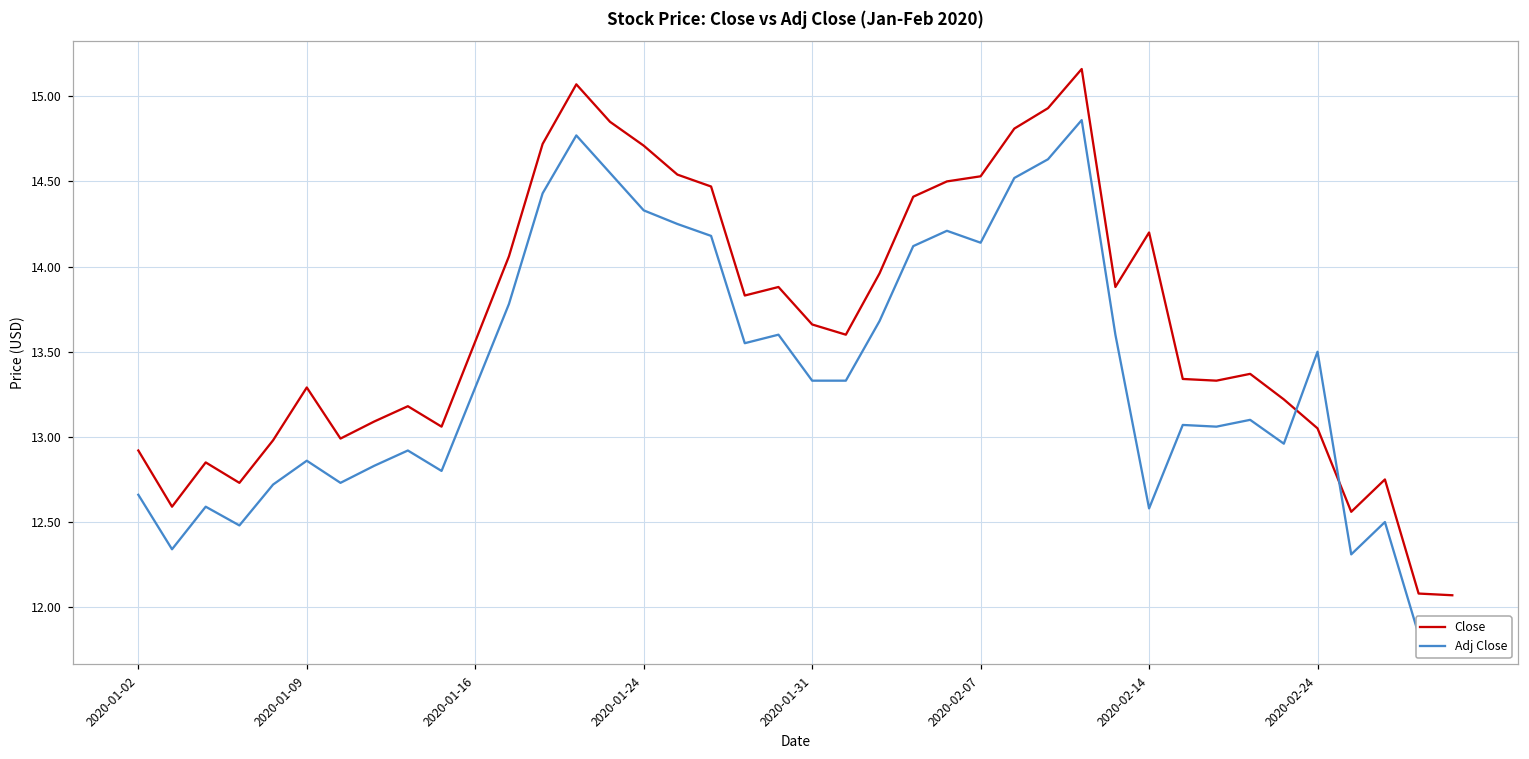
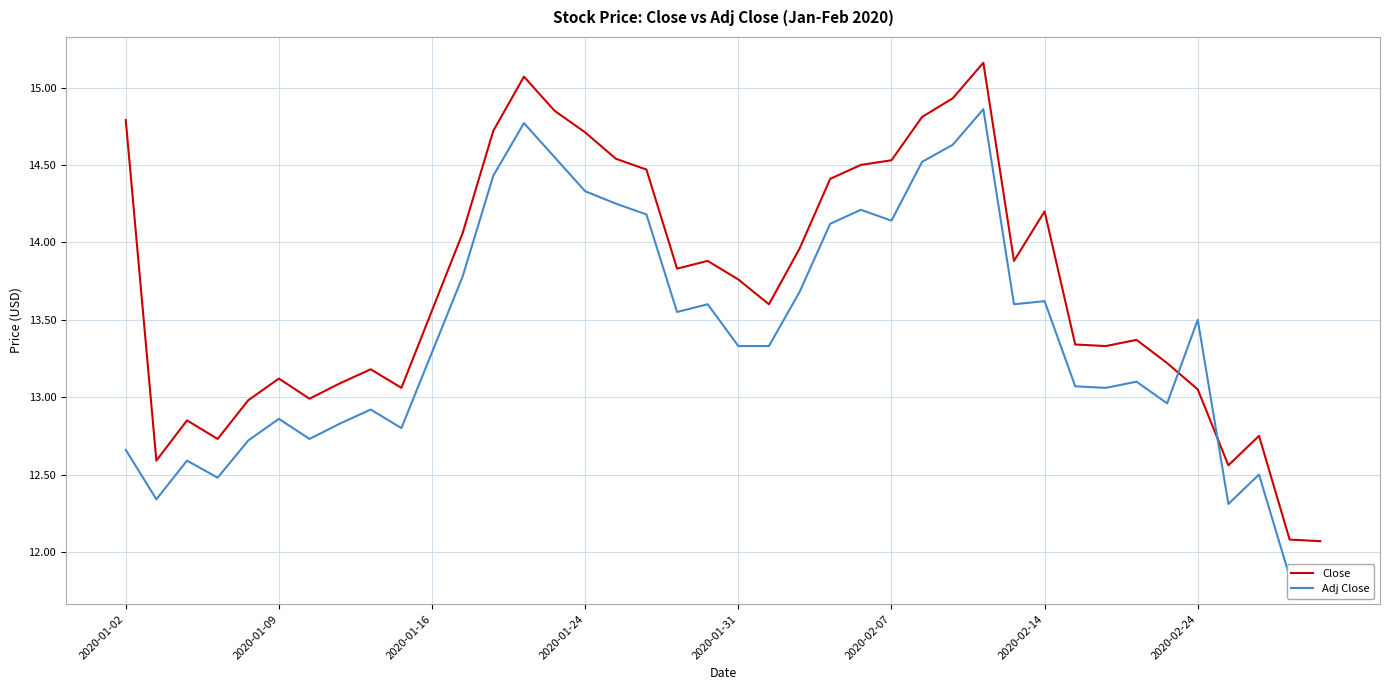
Close, 2020-01-02: 12.92 -> 14.79
Close, 2020-01-09: 13.29 -> 13.12
Close, 2020-01-31: 13.66 -> 13.76
Adj Close, 2020-02-14: 12.58 -> 13.62
